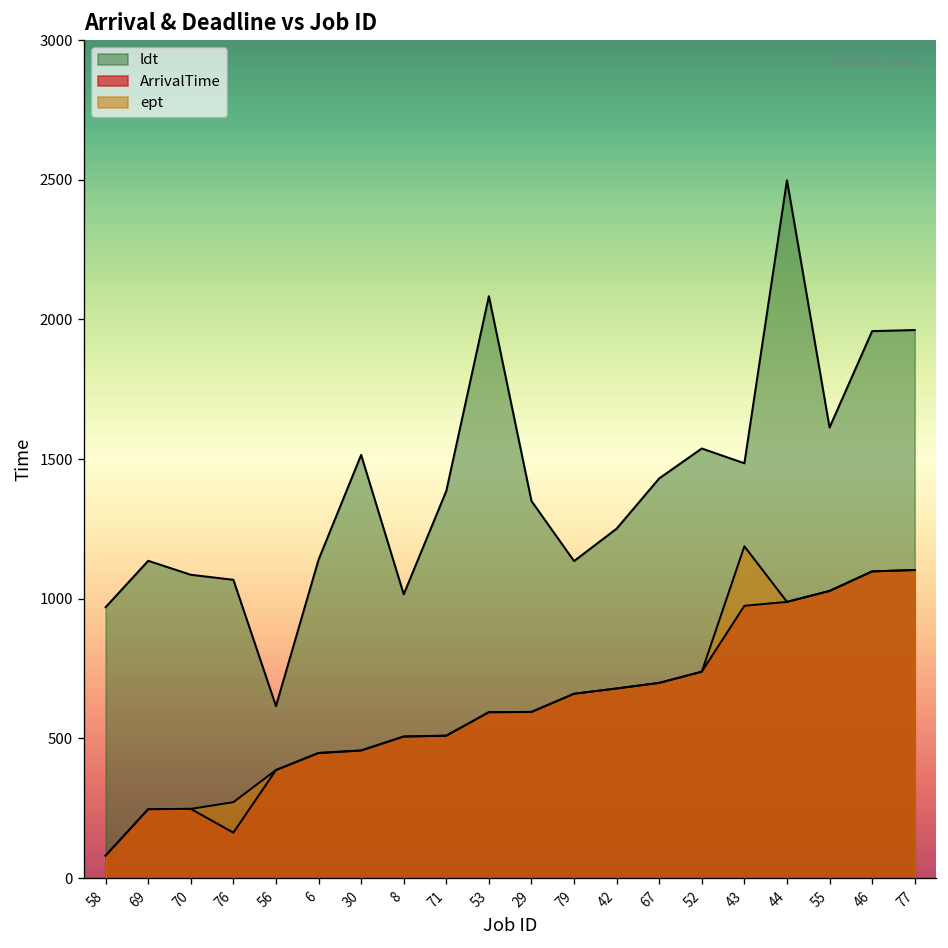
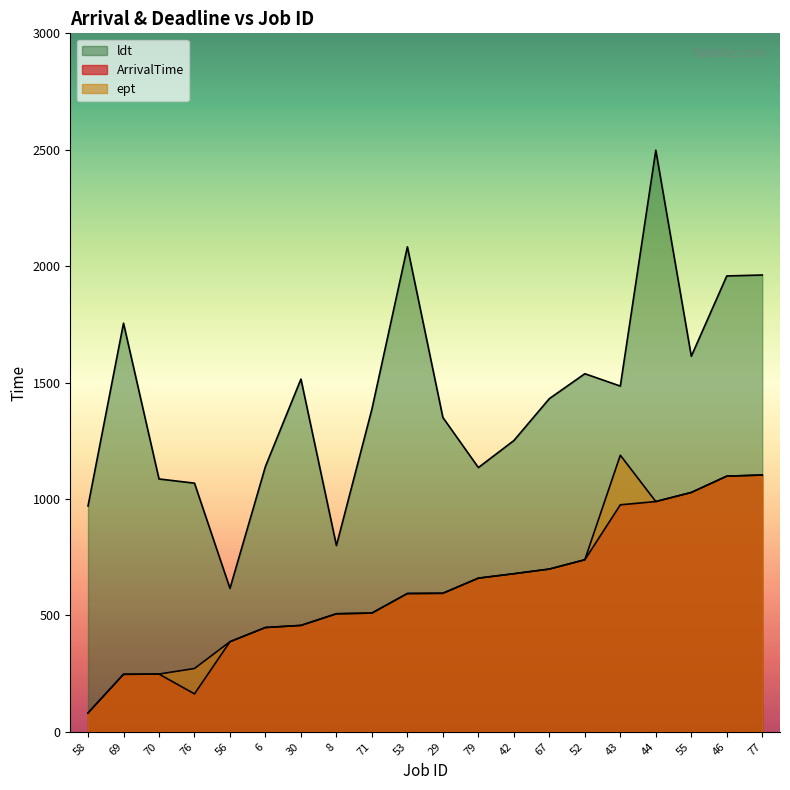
ldt, 69: 1140 -> 1760
ldt, 8: 1020 -> 800
